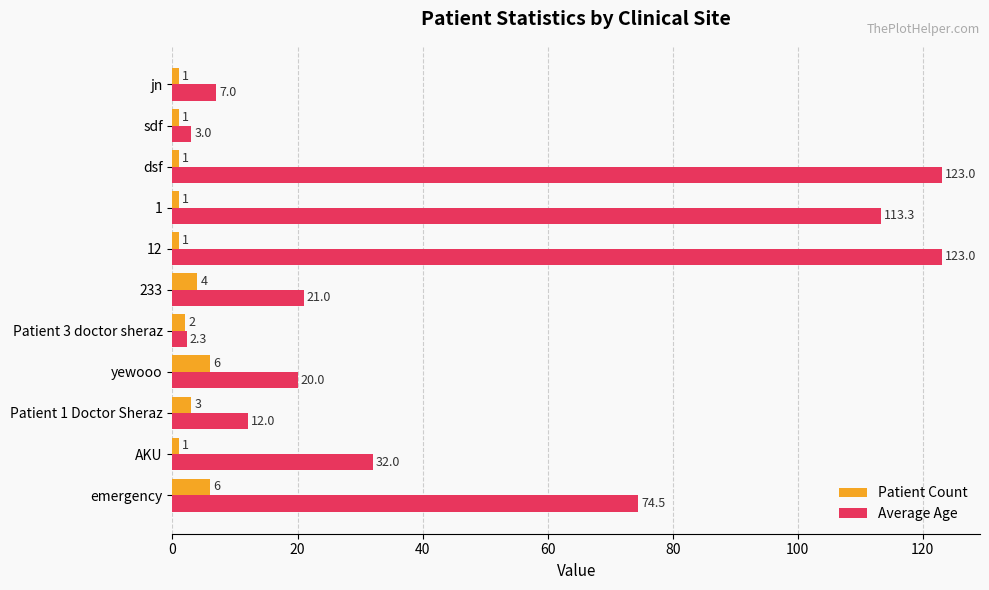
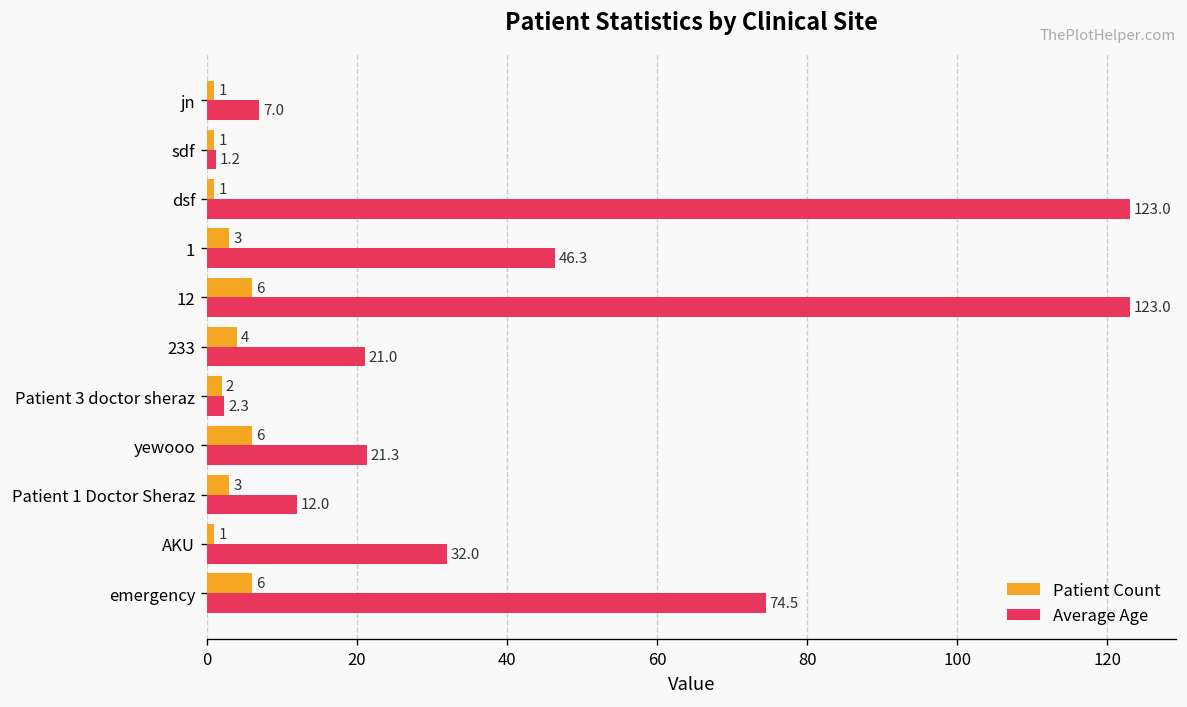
Average Age, sdf: 3.0 -> 1.2
Patient Count, 1: 1 -> 3
Average Age, 1: 113.3 -> 46.3
Patient Count, 12: 1 -> 6
Average Age, yewooo: 20.0 -> 21.3
